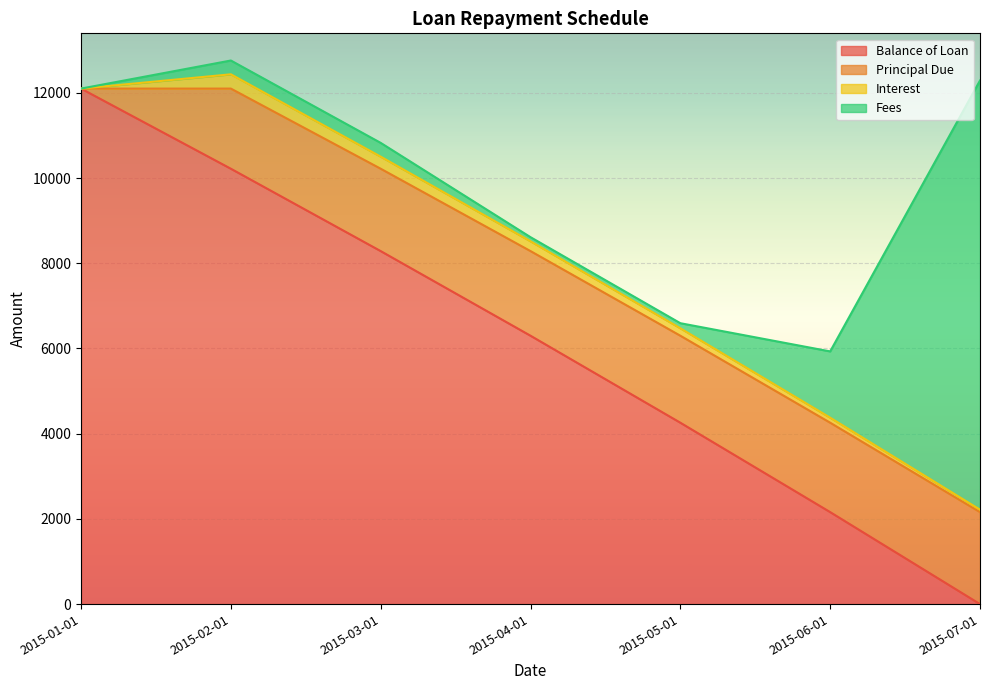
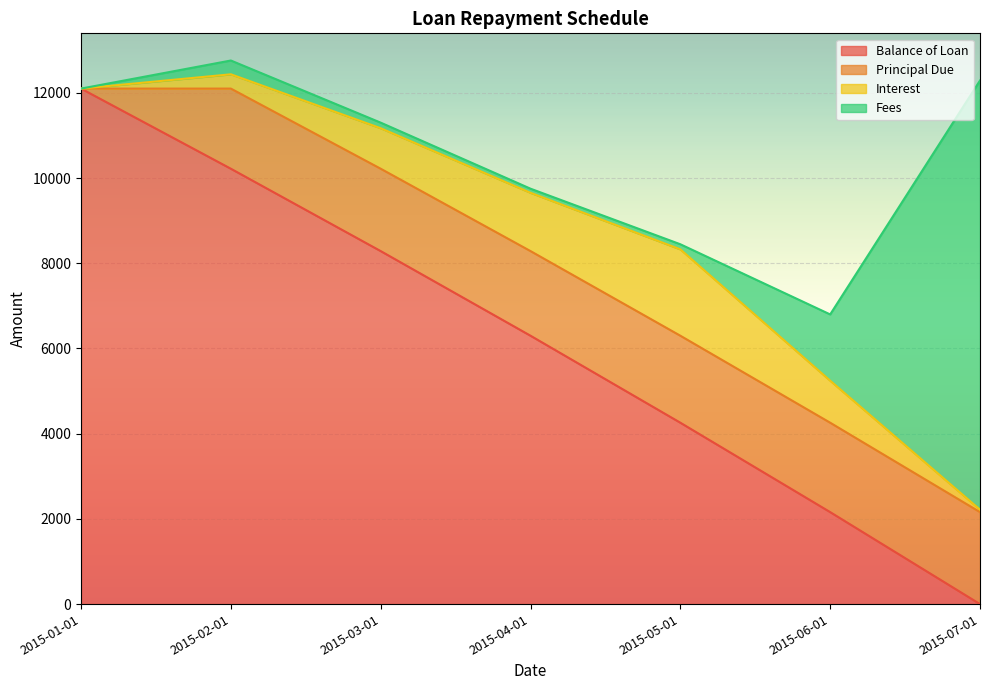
Interest, 2015-03-01: 300 -> 1000
Fees, 2015-03-01: 300 -> 100
Interest, 2015-04-01: 200 -> 1400
Interest, 2015-05-01: 200 -> 2000
Interest, 2015-06-01: 100 -> 1000
